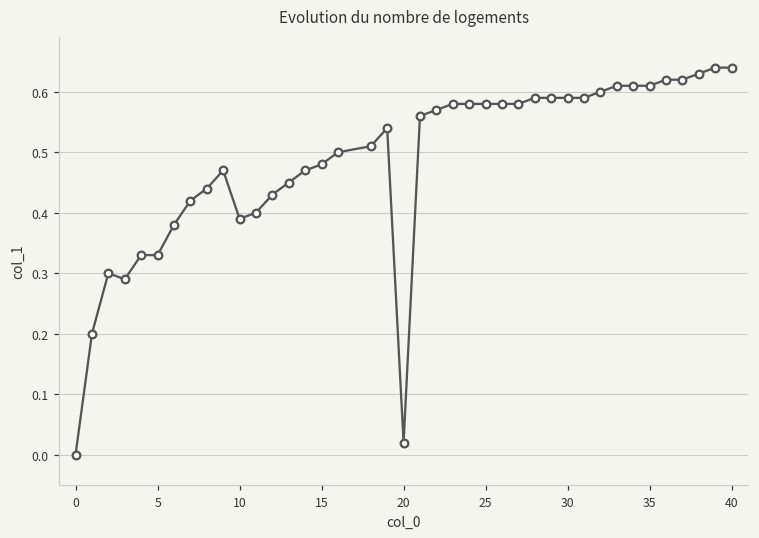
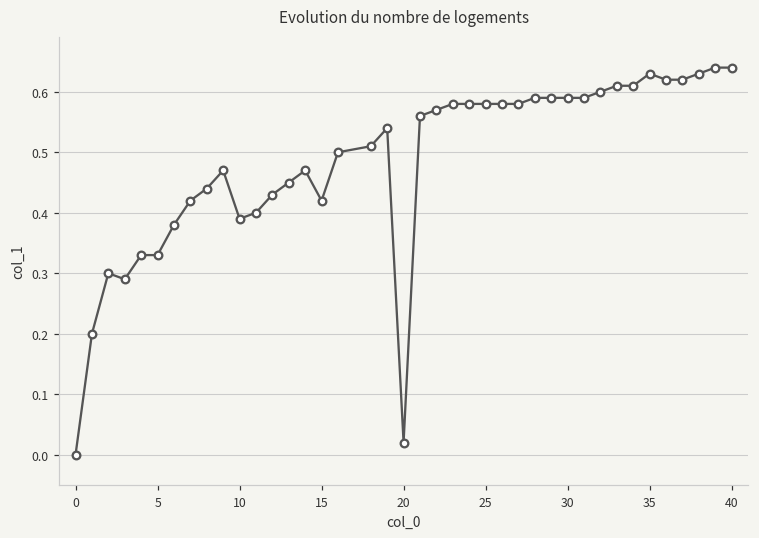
15: 0.48 -> 0.42
35: 0.61 -> 0.63
